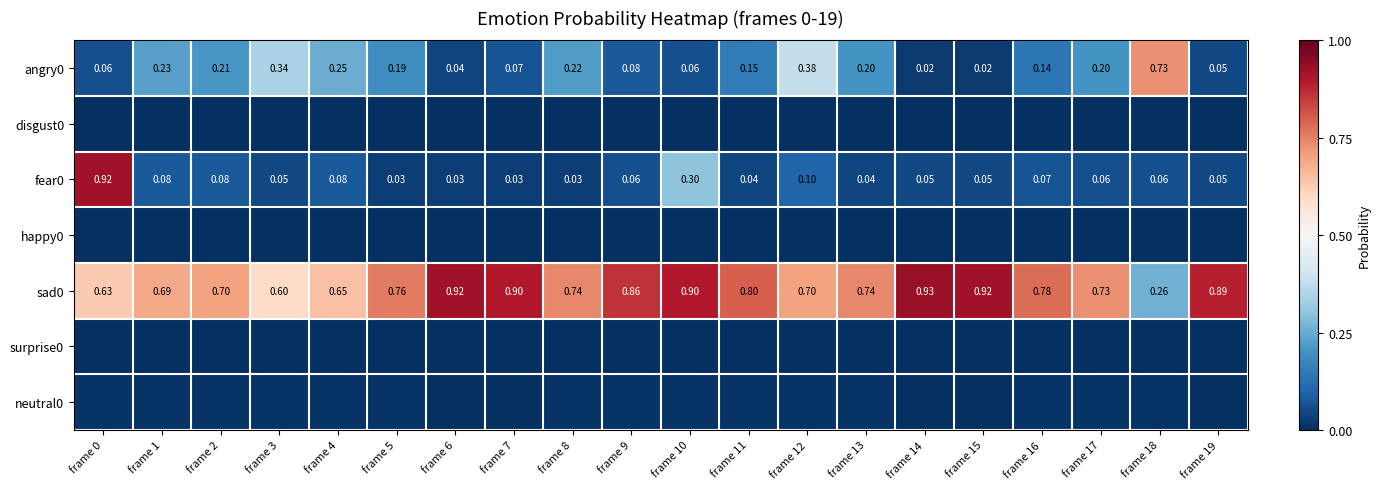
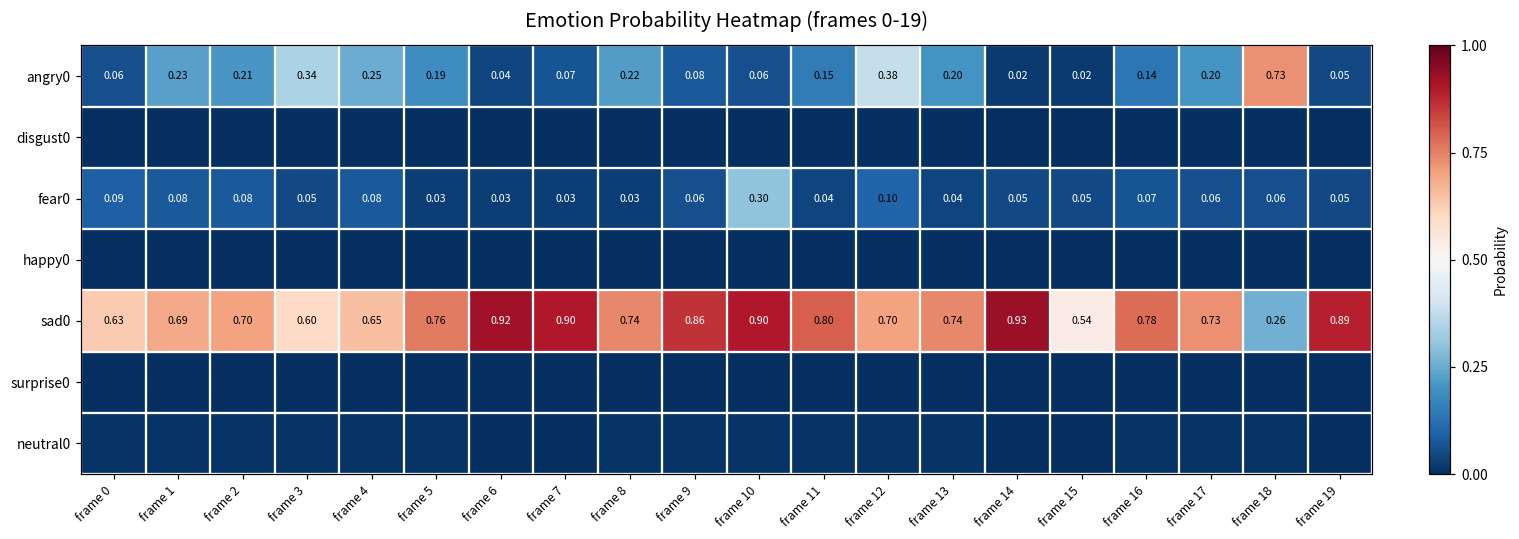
fear0, frame 0: 0.92 -> 0.09
sad0, frame 15: 0.92 -> 0.54
